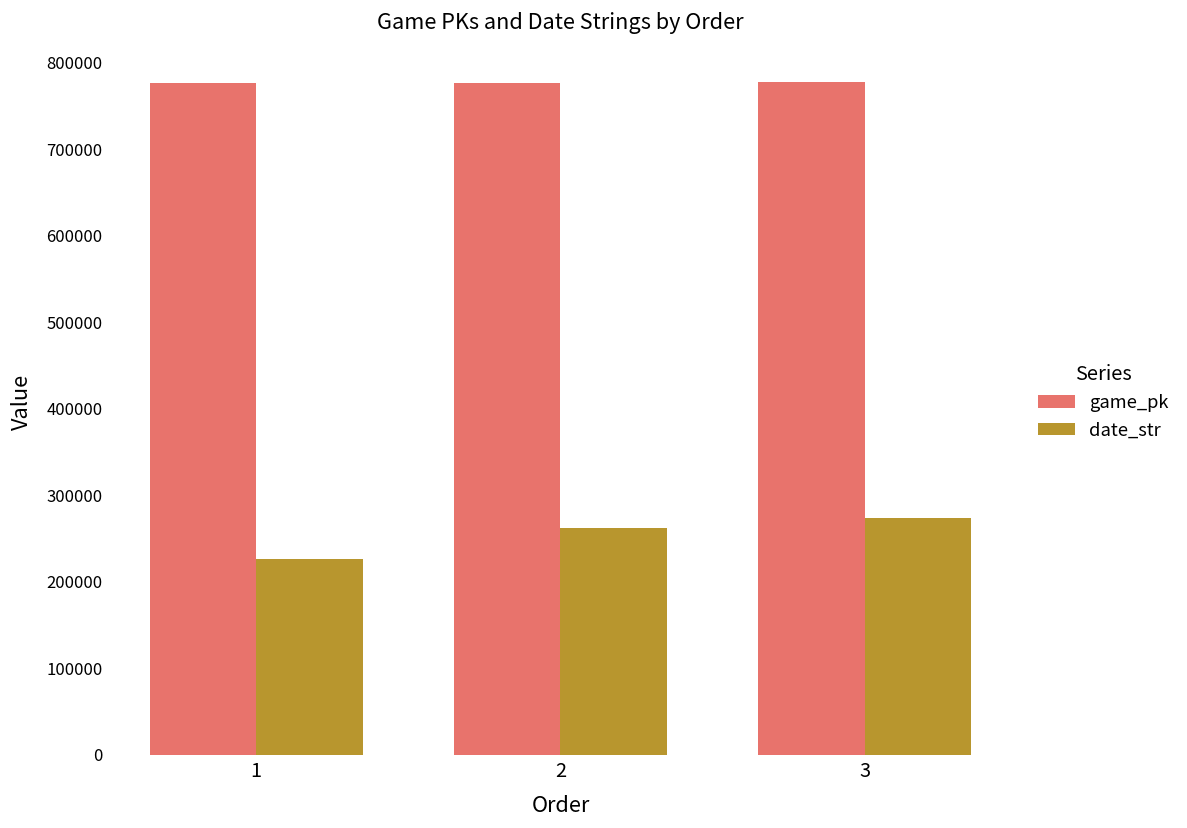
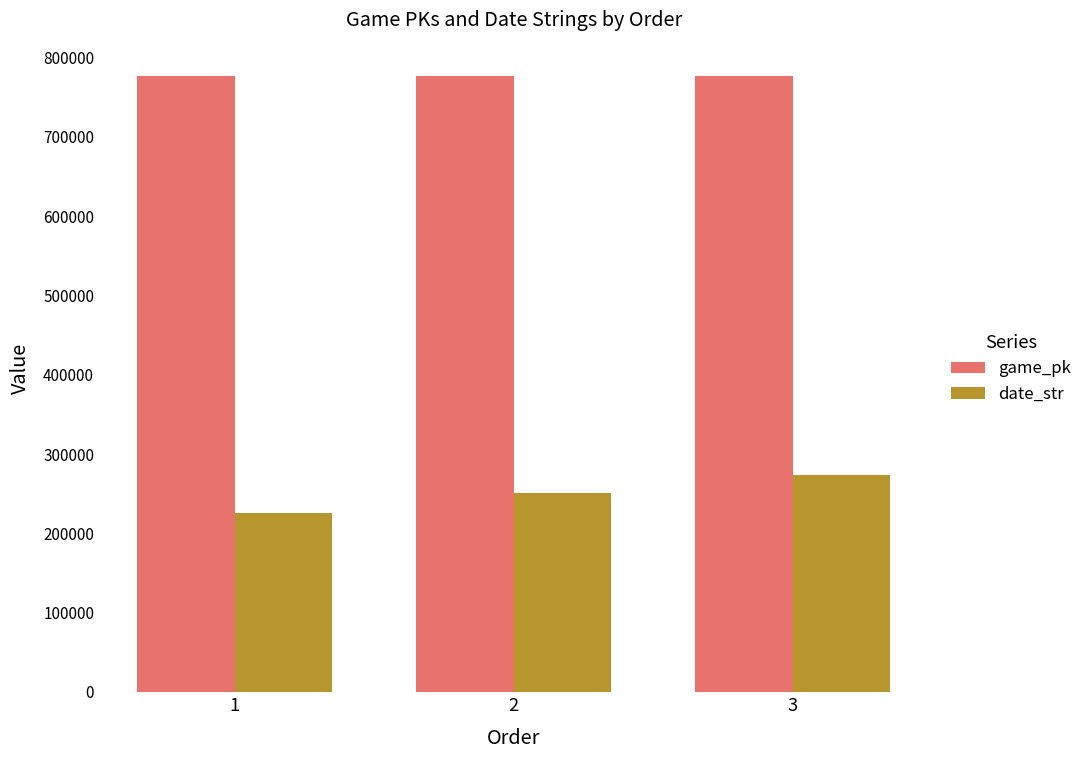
date_str, 2: 260000 -> 250000
